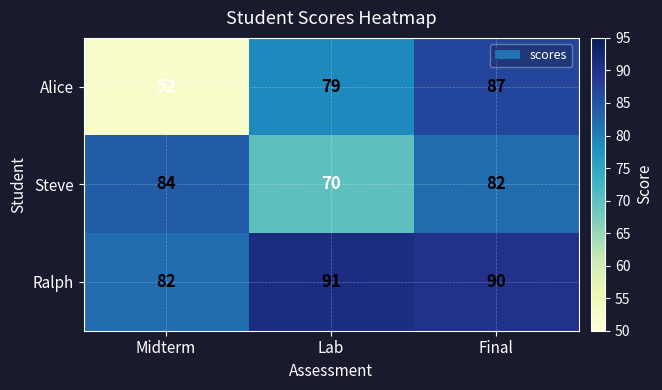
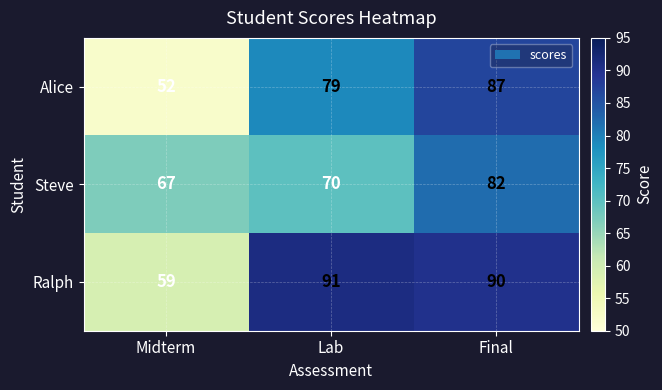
Steve, Midterm: 84 -> 67
Ralph, Midterm: 82 -> 59
